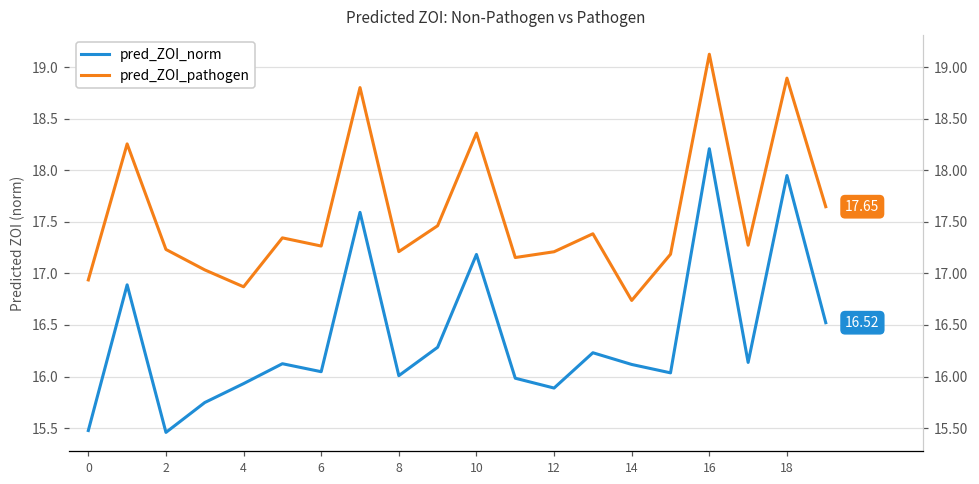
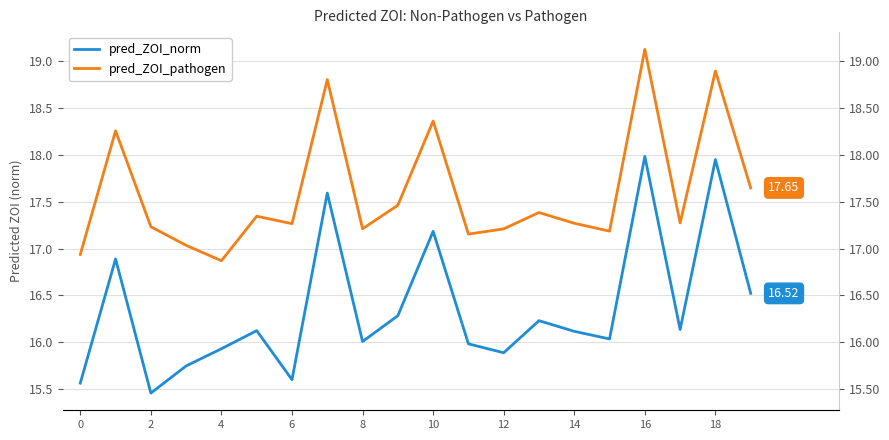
pred_ZOI_norm, 0: 15.5 -> 15.6
pred_ZOI_norm, 6: 16.0 -> 15.6
pred_ZOI_pathogen, 14: 16.7 -> 17.3
pred_ZOI_norm, 16: 18.2 -> 18.0
